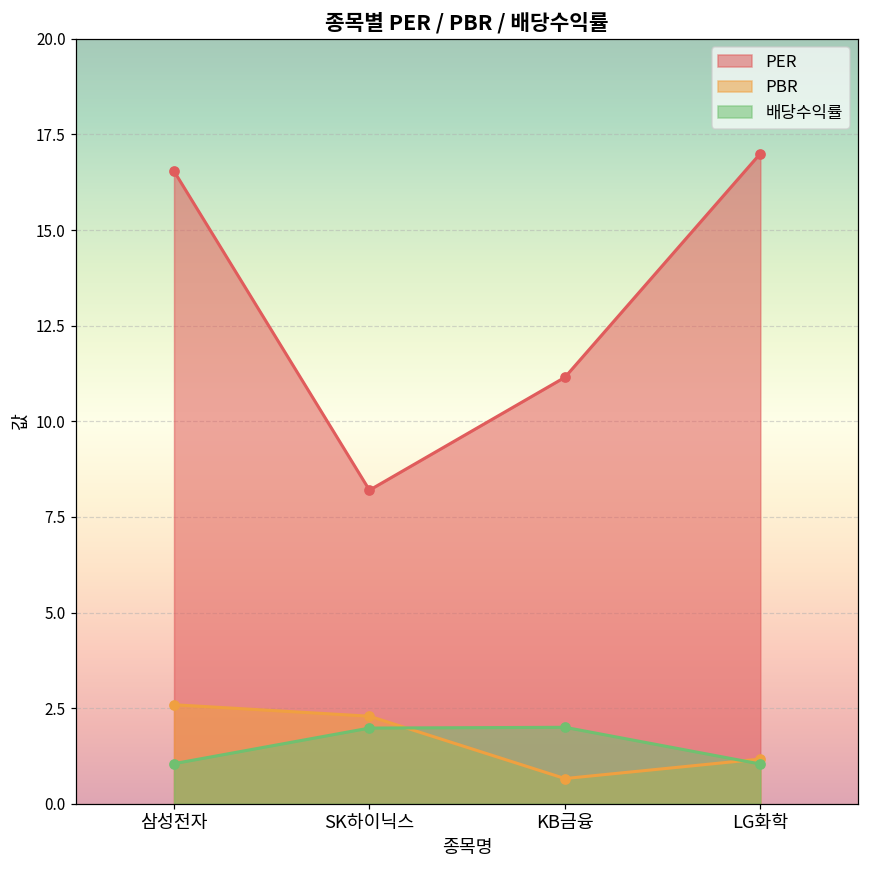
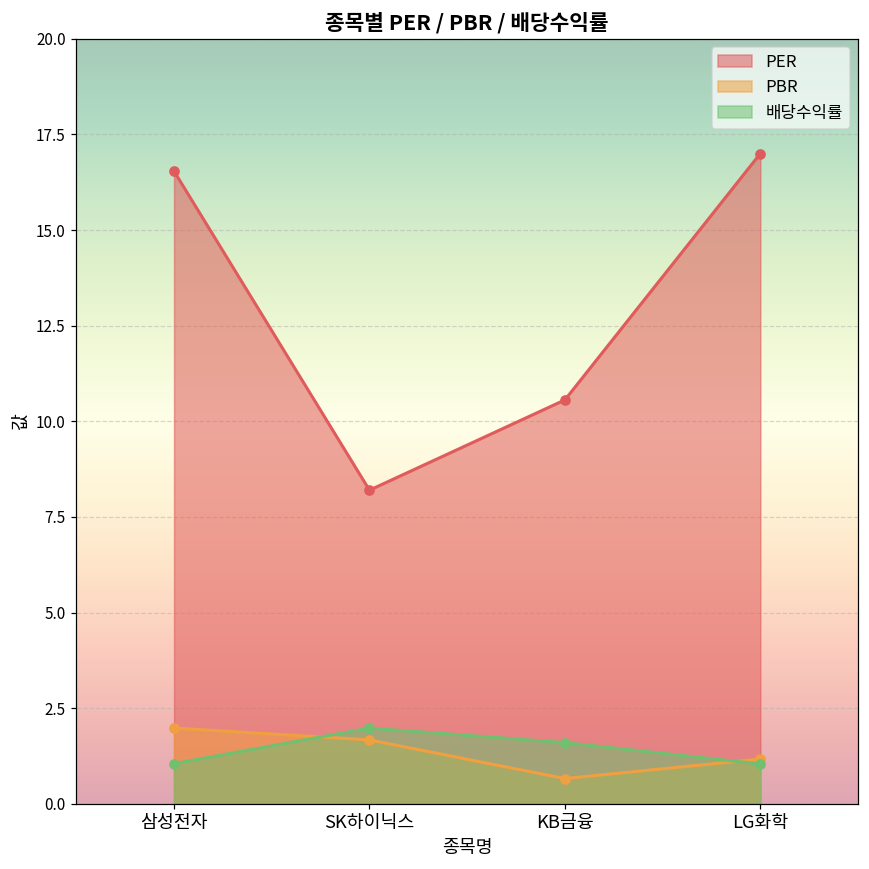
PBR, 삼성전자: 2.6 -> 2.0
PBR, SK하이닉스: 2.3 -> 1.7
PER, KB금융: 11.2 -> 10.6
배당수익률, KB금융: 2.0 -> 1.6
